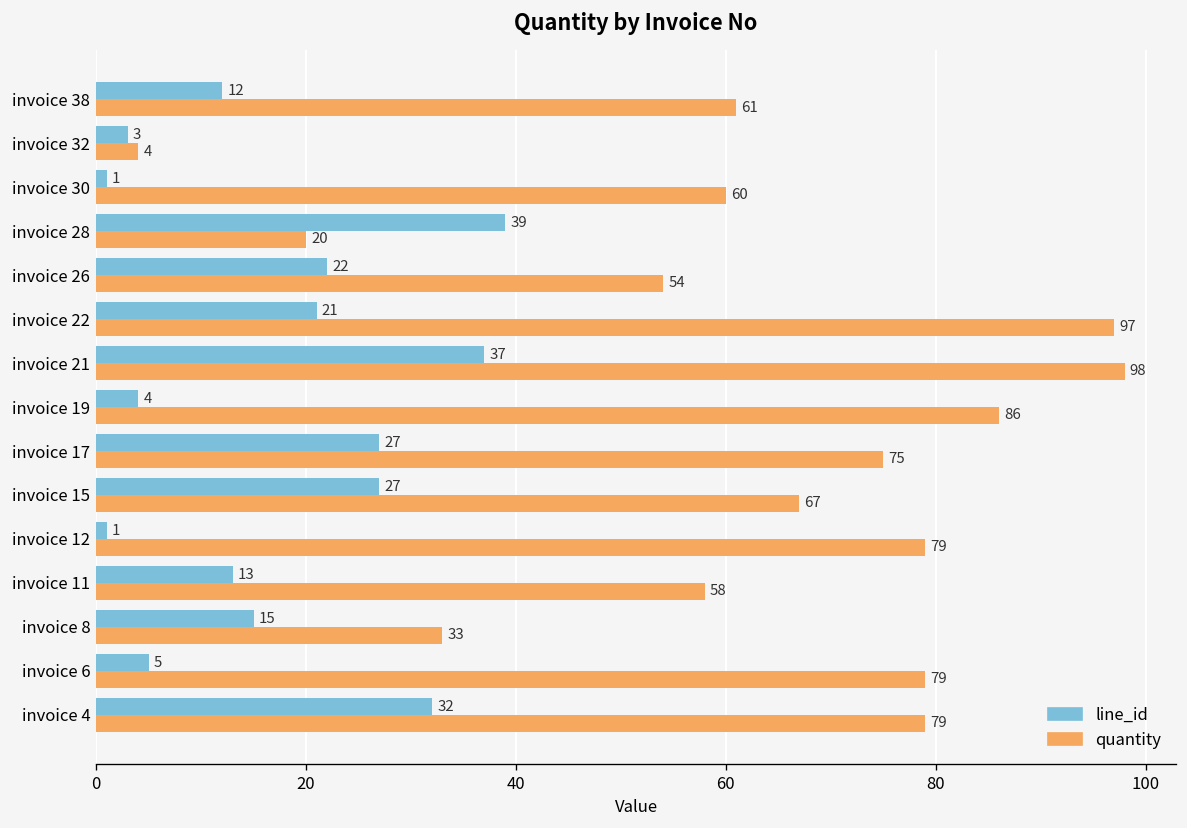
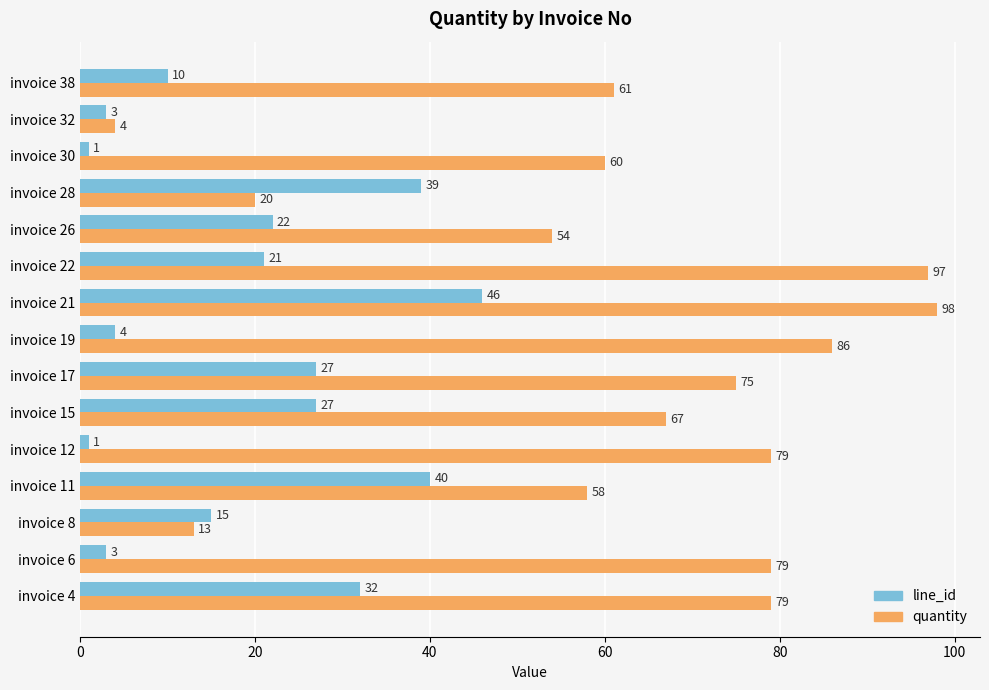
line_id, invoice 38: 12 -> 10
line_id, invoice 21: 37 -> 46
line_id, invoice 11: 13 -> 40
quantity, invoice 8: 33 -> 13
line_id, invoice 6: 5 -> 3
